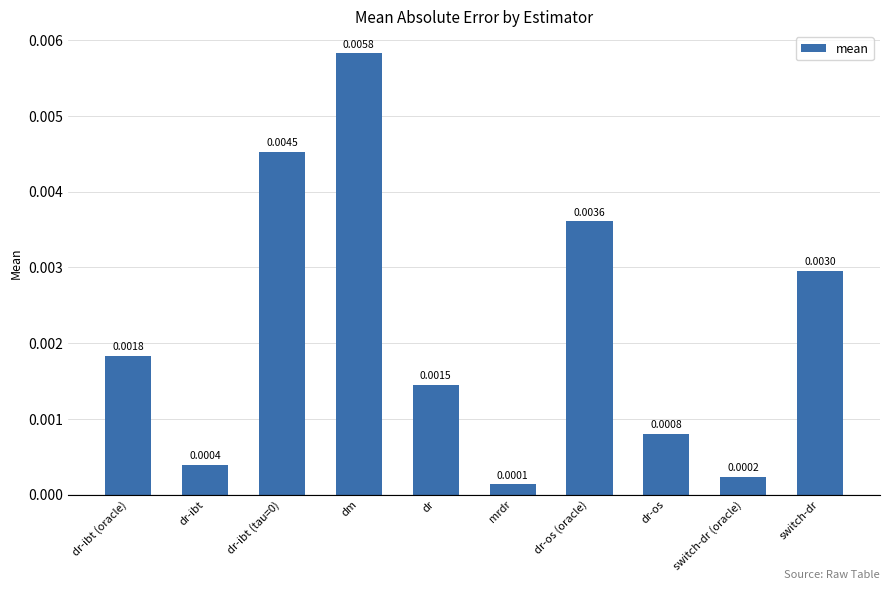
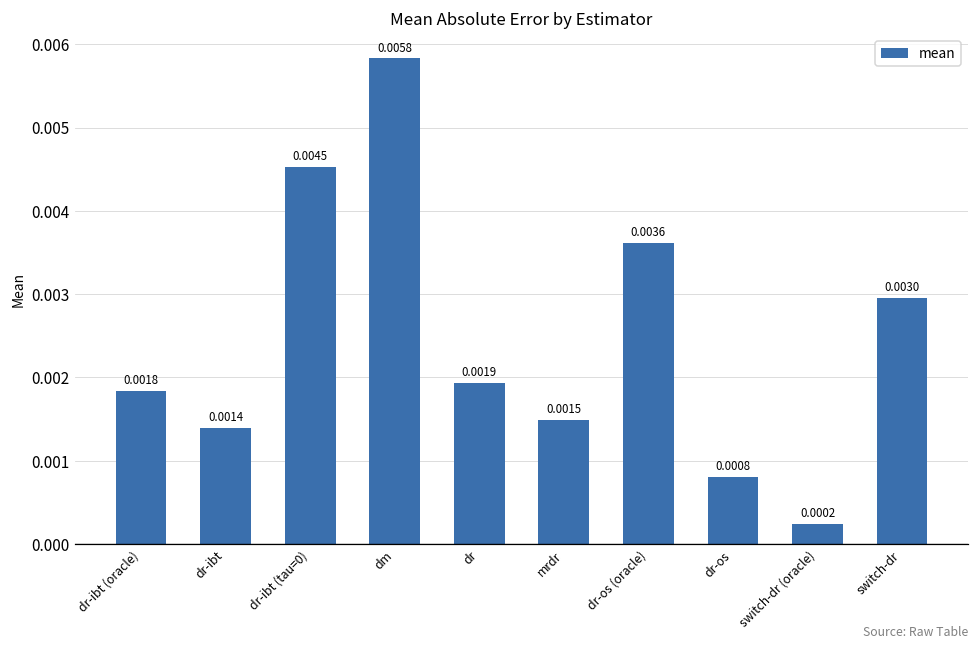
dr-ibt: 0.0004 -> 0.0014
dr: 0.0015 -> 0.0019
mrdr: 0.0001 -> 0.0015
